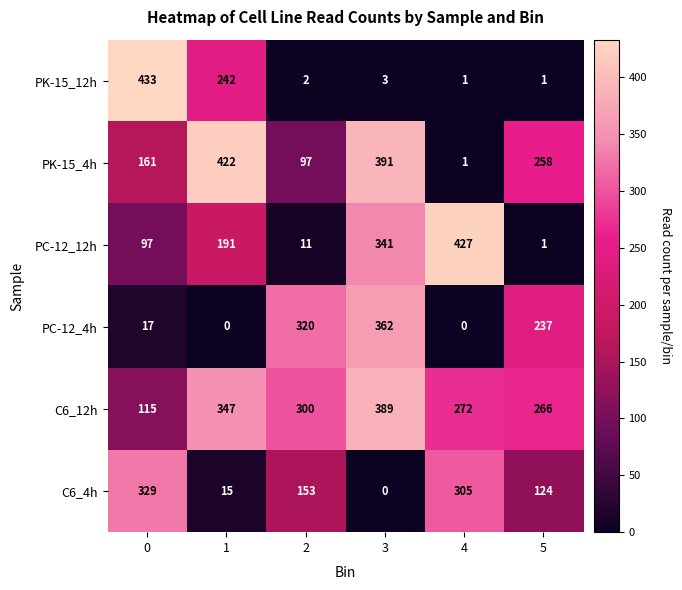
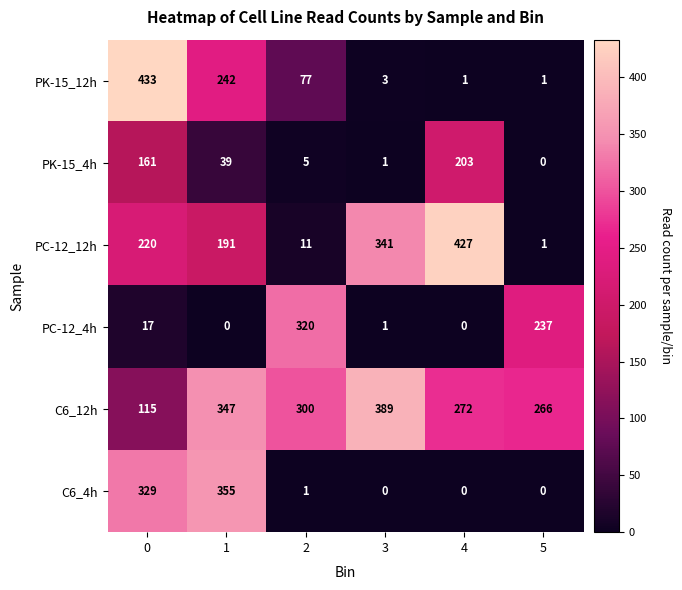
PK-15_12h, 2: 2 -> 77
PK-15_4h, 1: 422 -> 39
PK-15_4h, 2: 97 -> 5
PK-15_4h, 3: 391 -> 1
PK-15_4h, 4: 1 -> 203
PK-15_4h, 5: 258 -> 0
PC-12_12h, 0: 97 -> 220
PC-12_4h, 3: 362 -> 1
C6_4h, 1: 15 -> 355
C6_4h, 2: 153 -> 1
C6_4h, 4: 305 -> 0
C6_4h, 5: 124 -> 0
